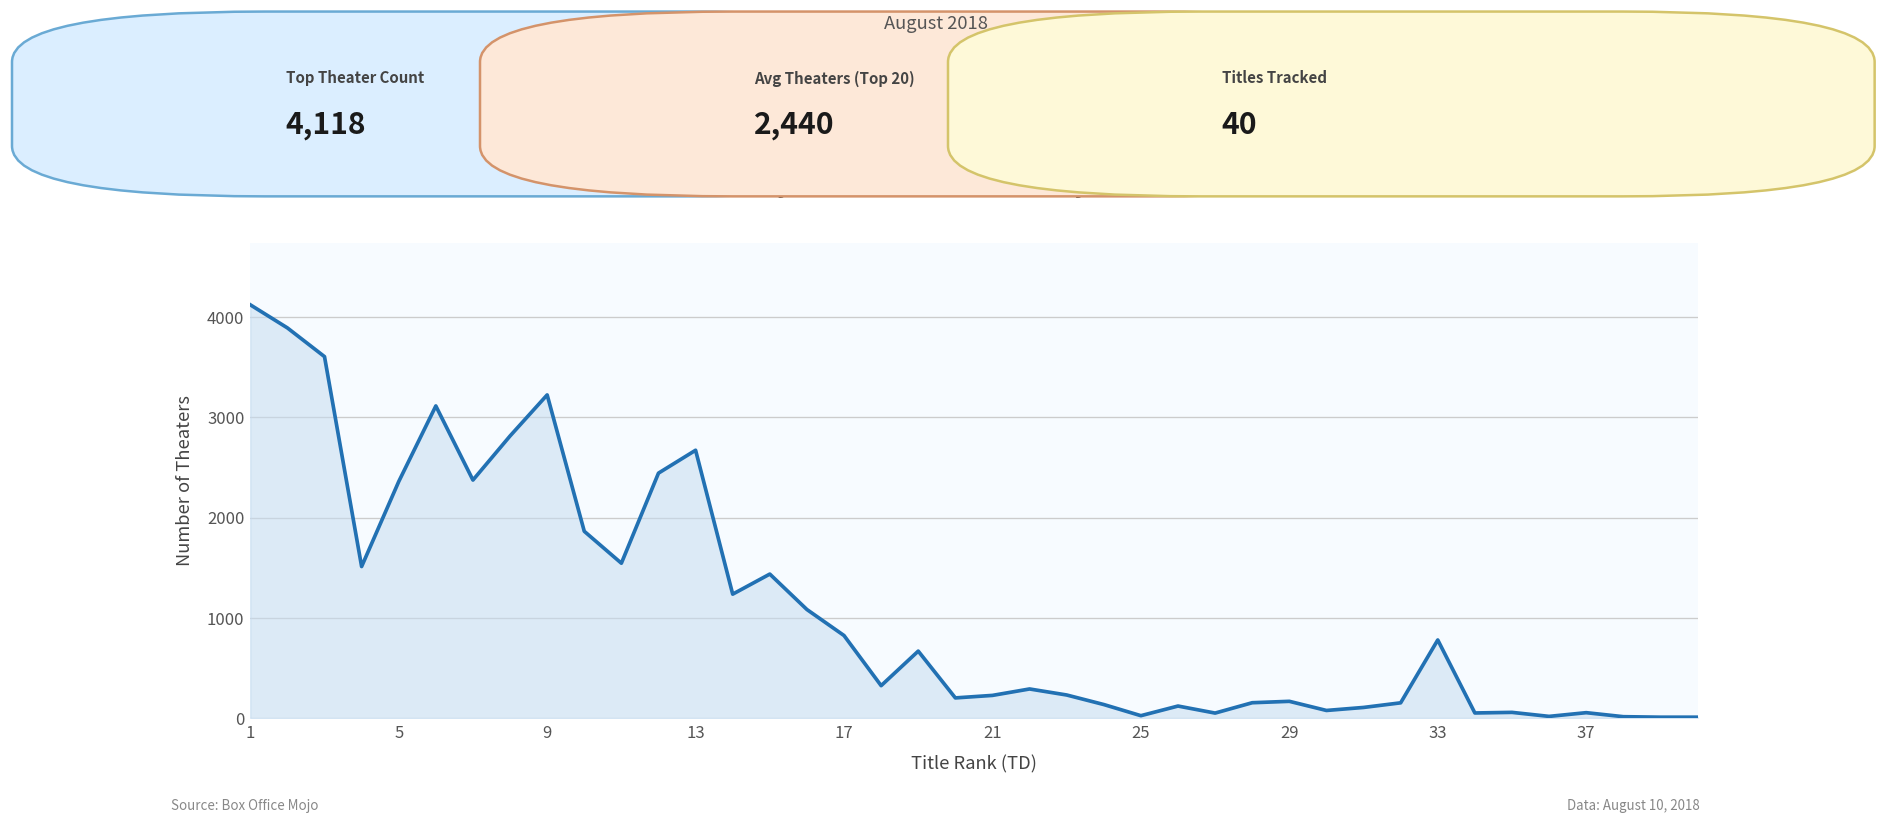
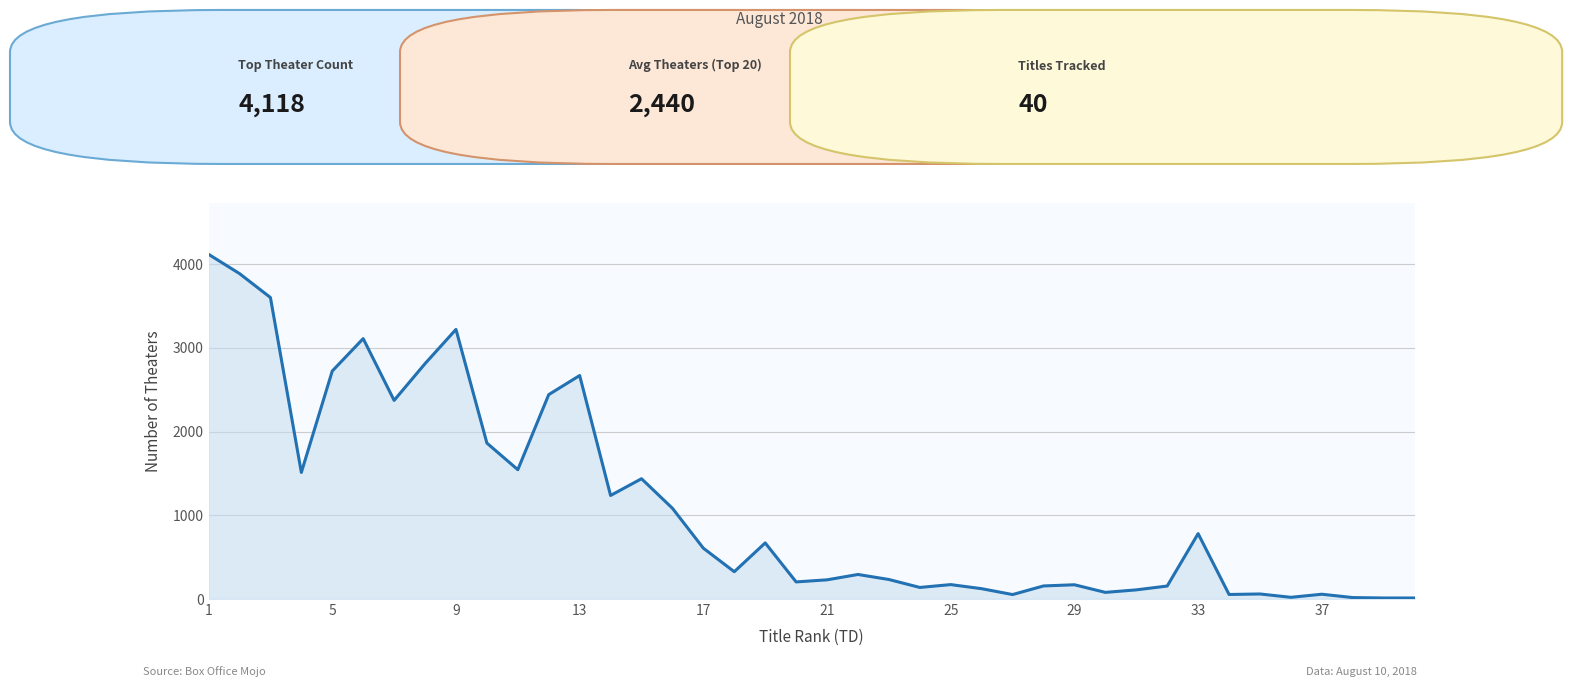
5: 2400 -> 2700
17: 800 -> 600
25: 0 -> 200
